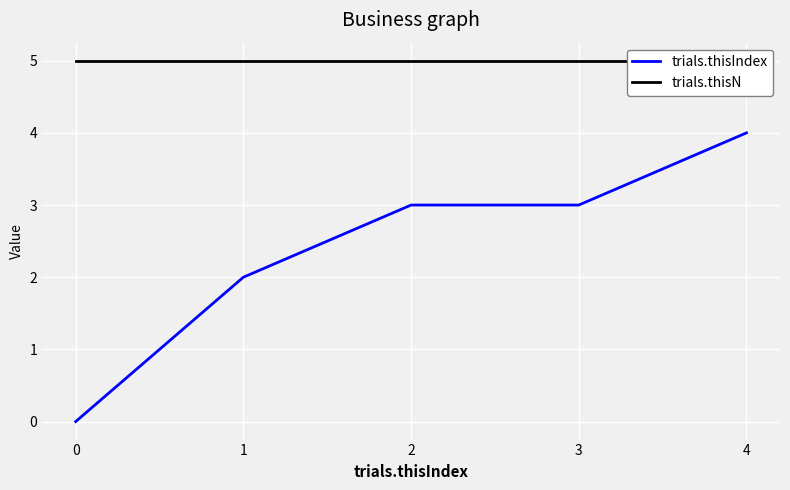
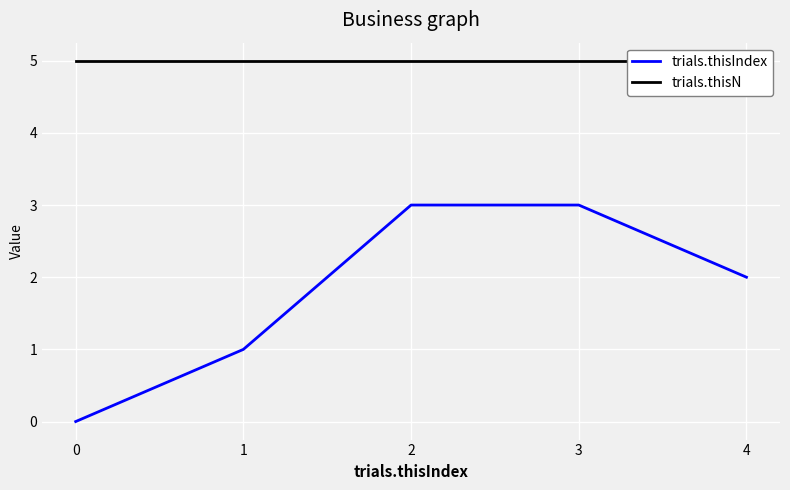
trials.thisIndex, 1: 2 -> 1
trials.thisIndex, 4: 4 -> 2
